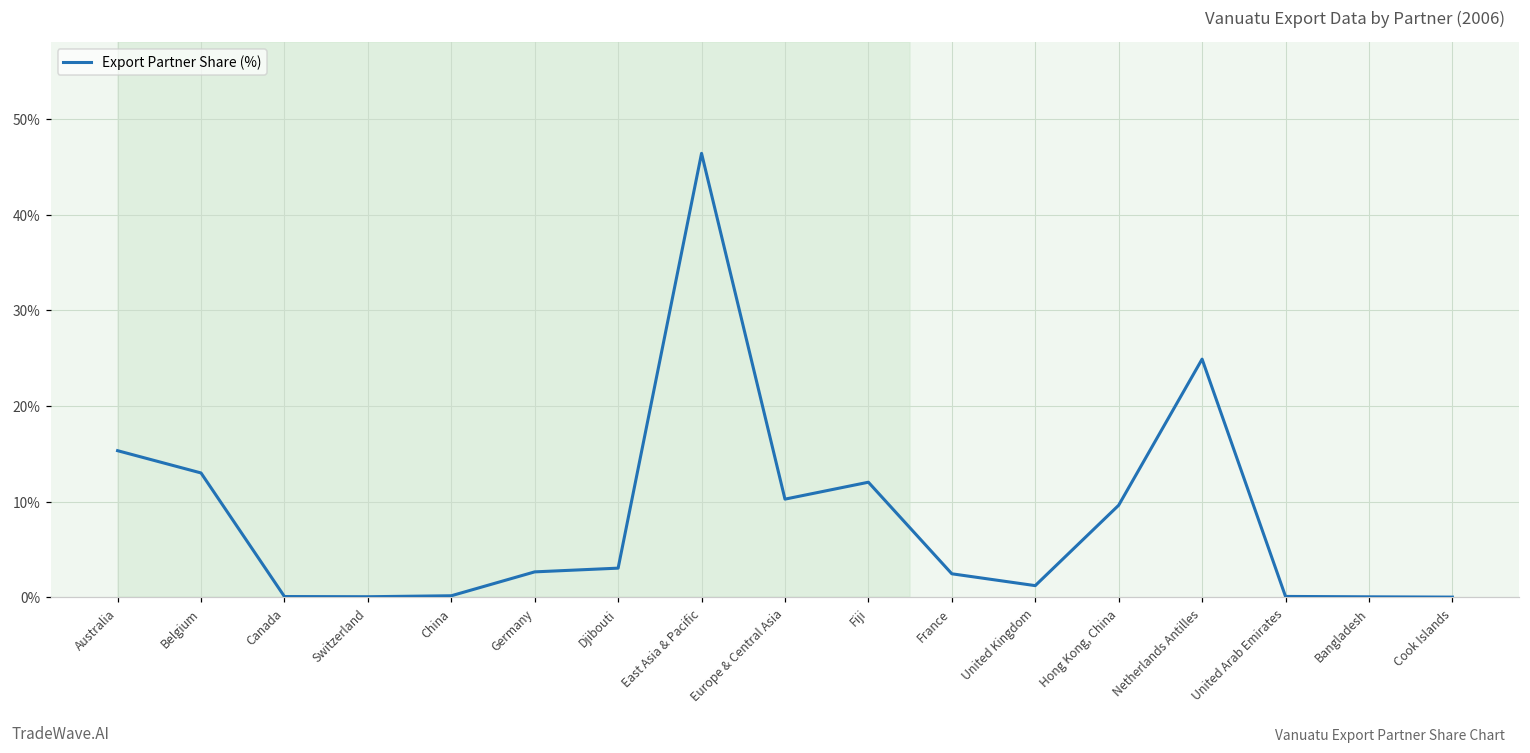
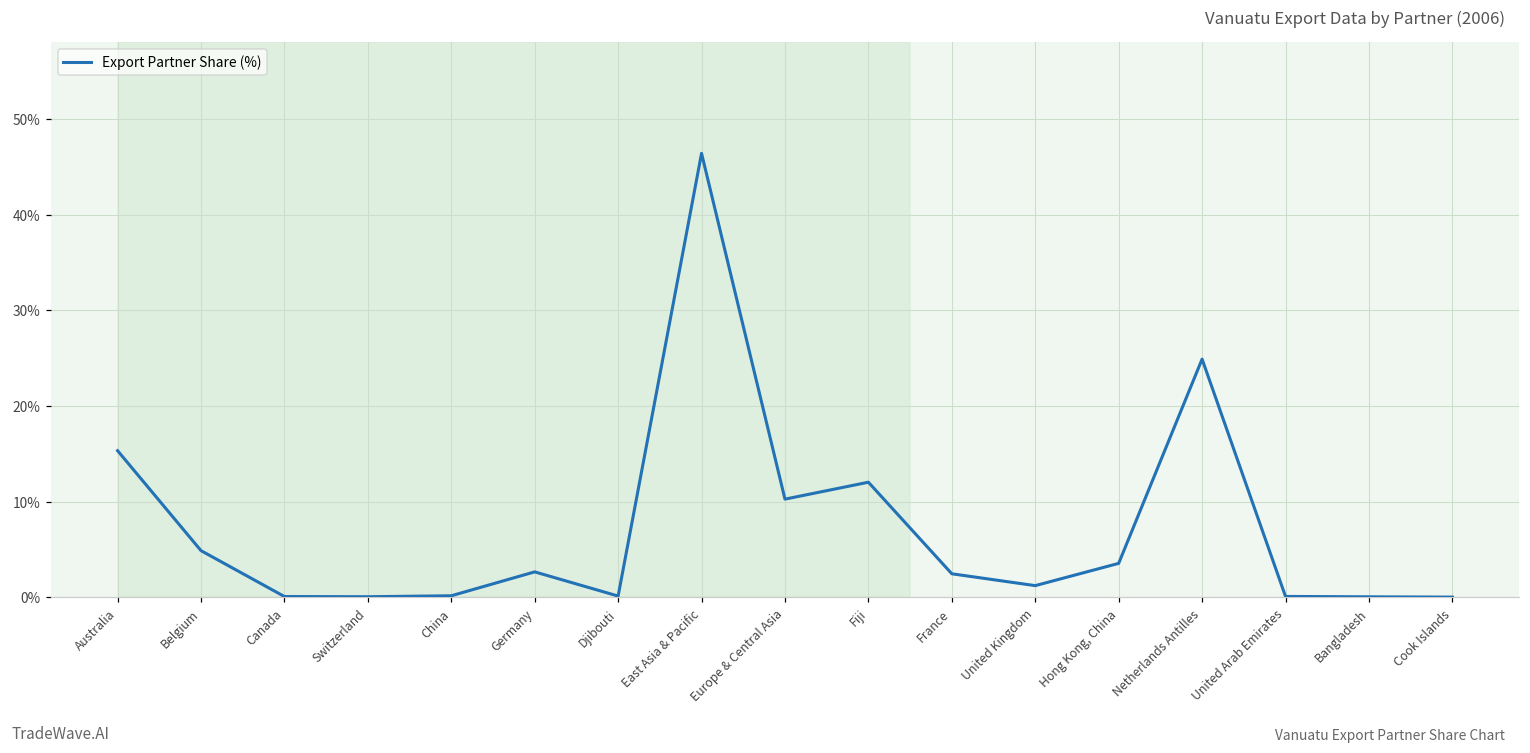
Belgium: 13% -> 5%
Djibouti: 3% -> 0%
Hong Kong, China: 10% -> 4%
